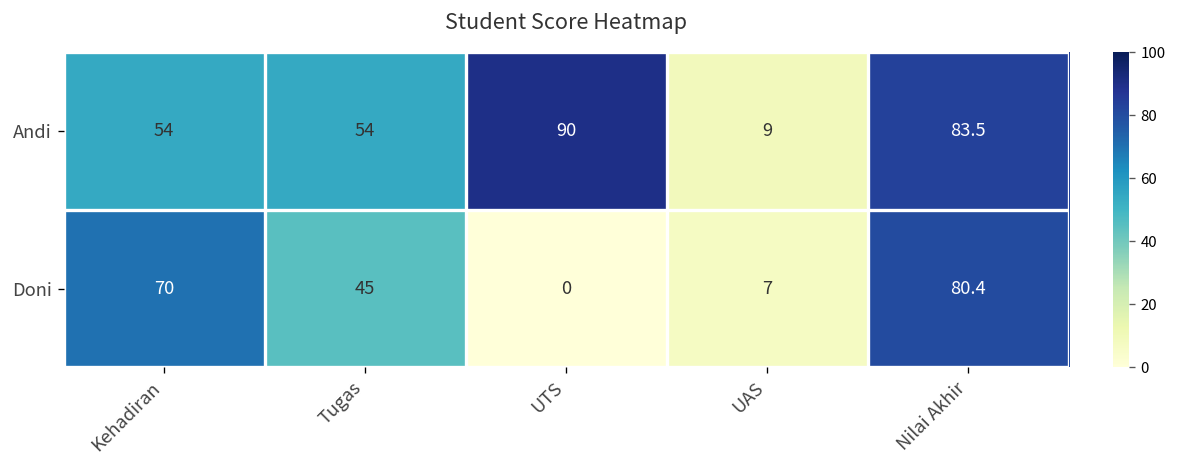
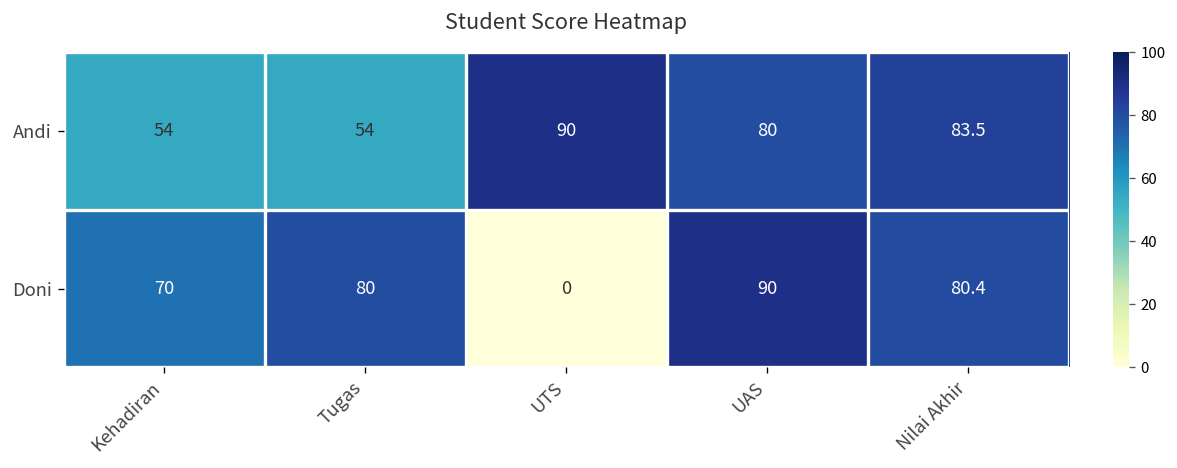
Andi, UAS: 9 -> 80
Doni, Tugas: 45 -> 80
Doni, UAS: 7 -> 90
